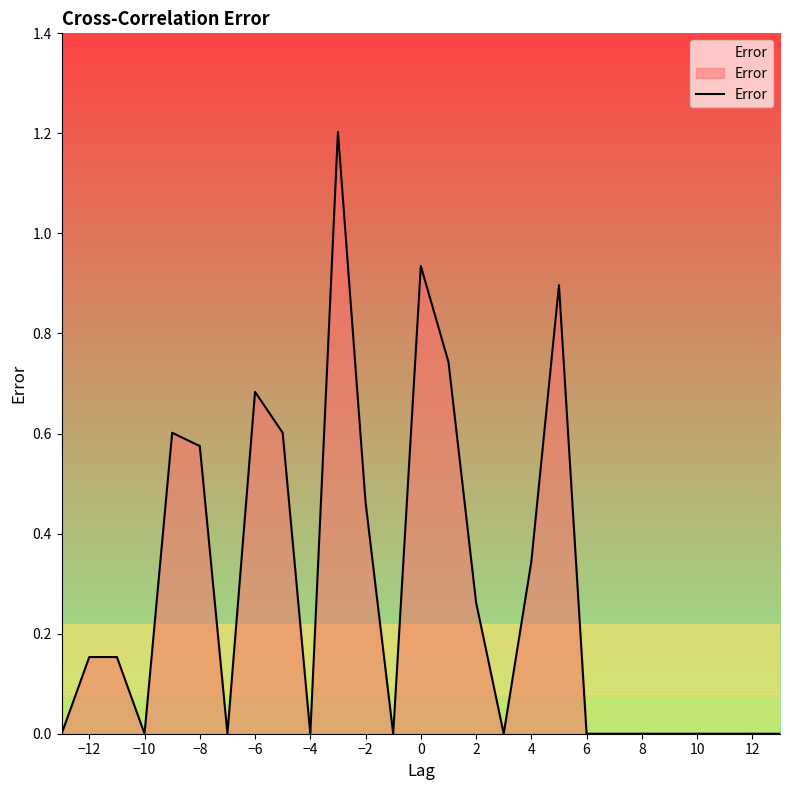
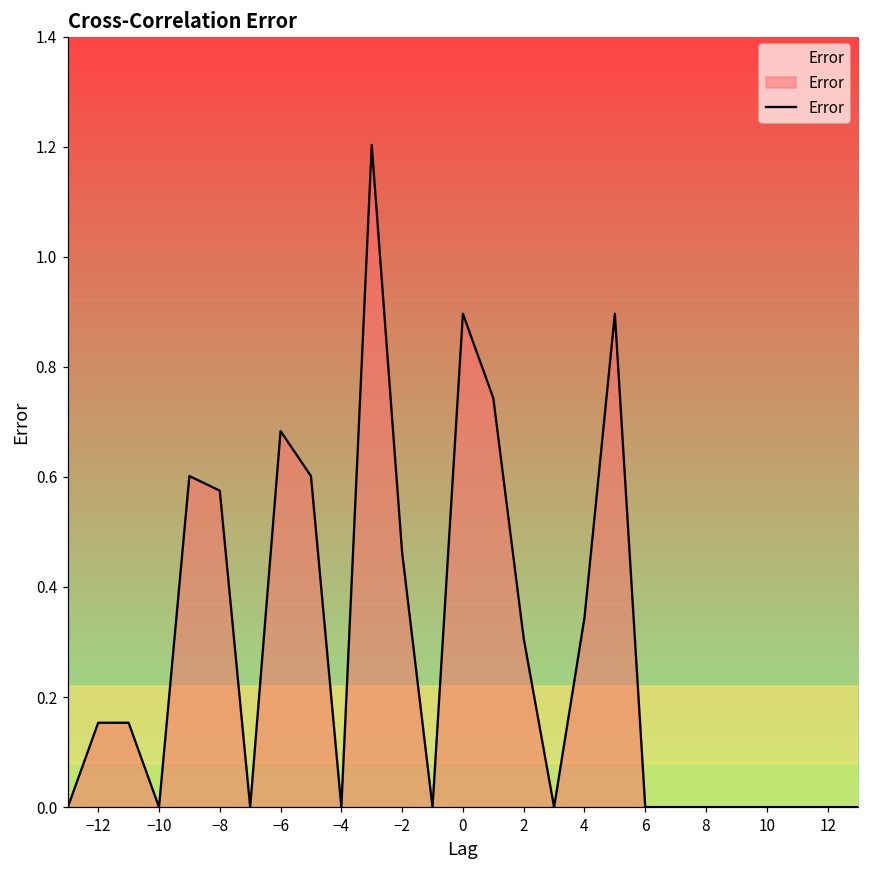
0: 0.93 -> 0.90
2: 0.26 -> 0.31
